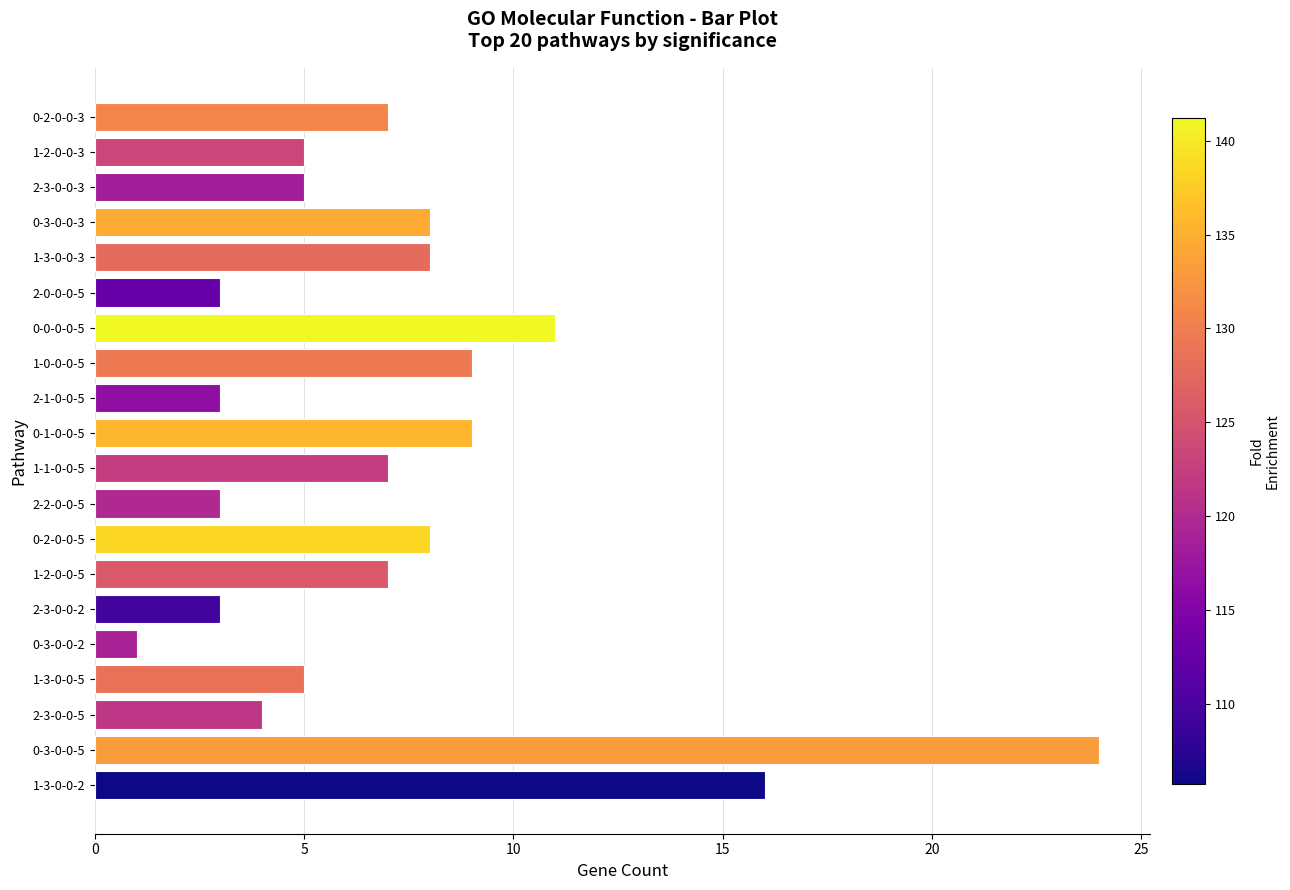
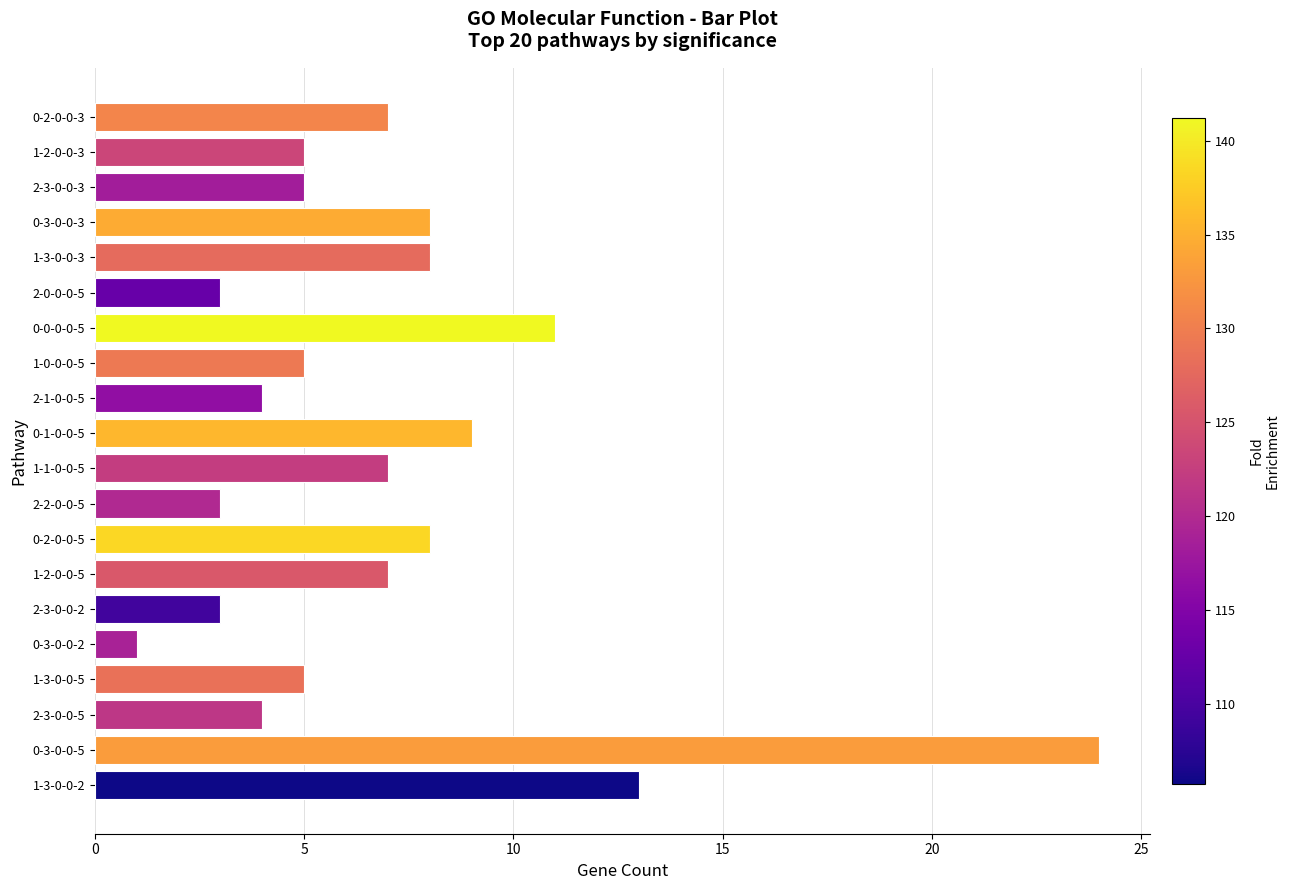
1-0-0-0-5: 9 -> 5
2-1-0-0-5: 3 -> 4
1-3-0-0-2: 16 -> 13
